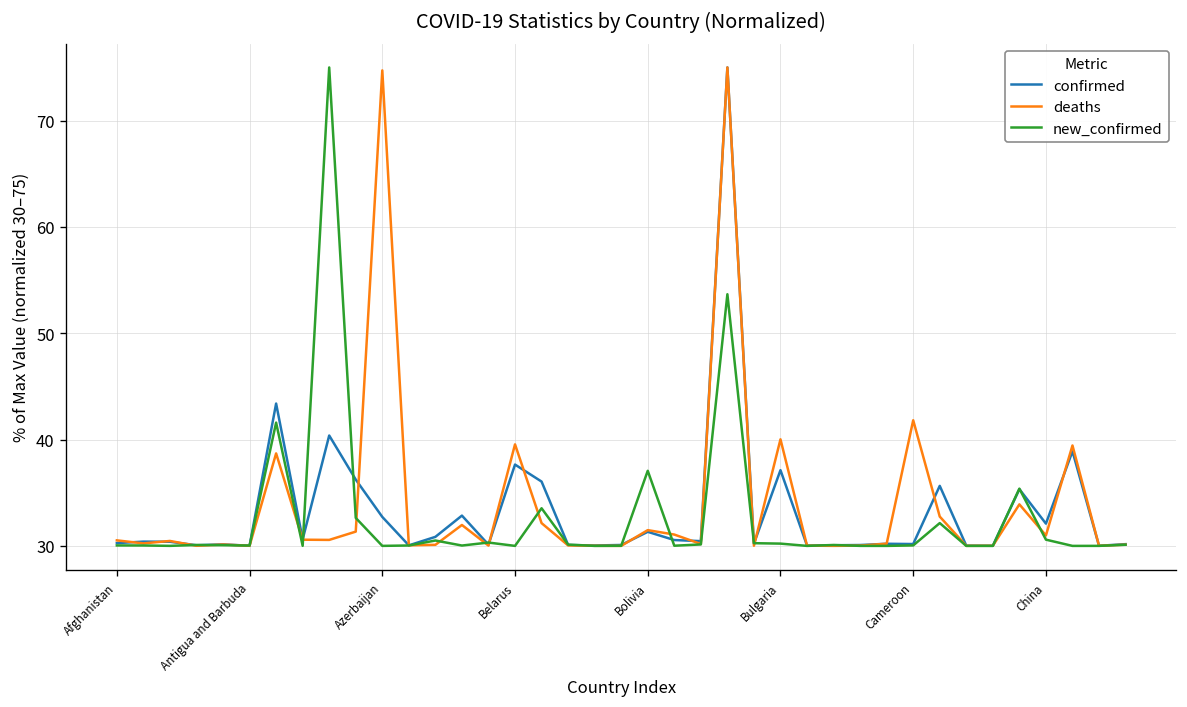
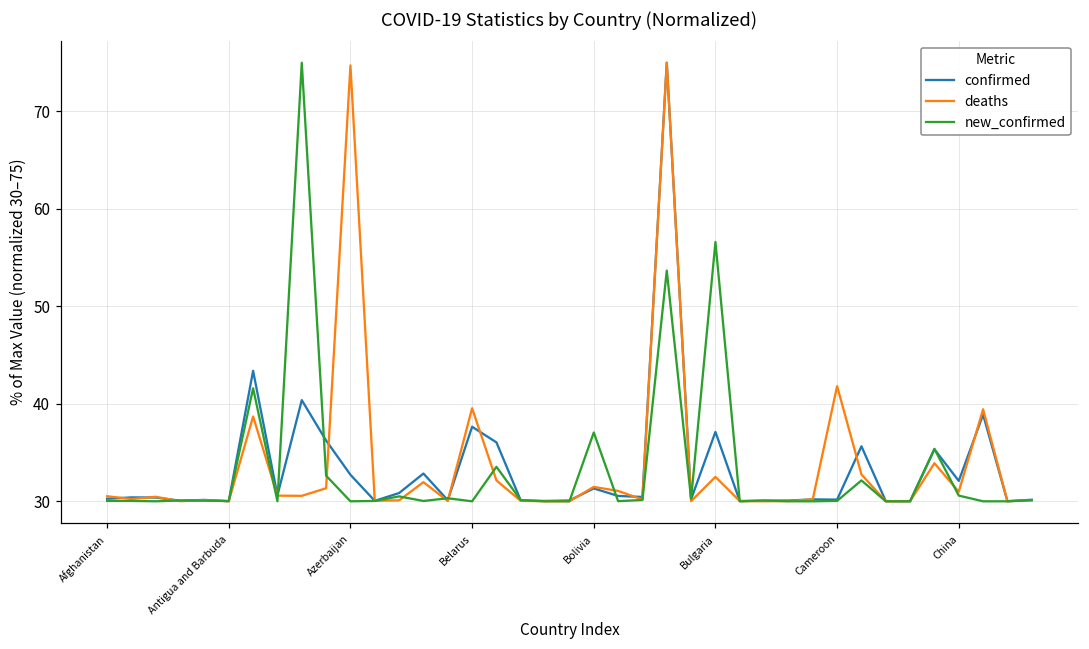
deaths, Bulgaria: 40 -> 33
new_confirmed, Bulgaria: 30 -> 57
